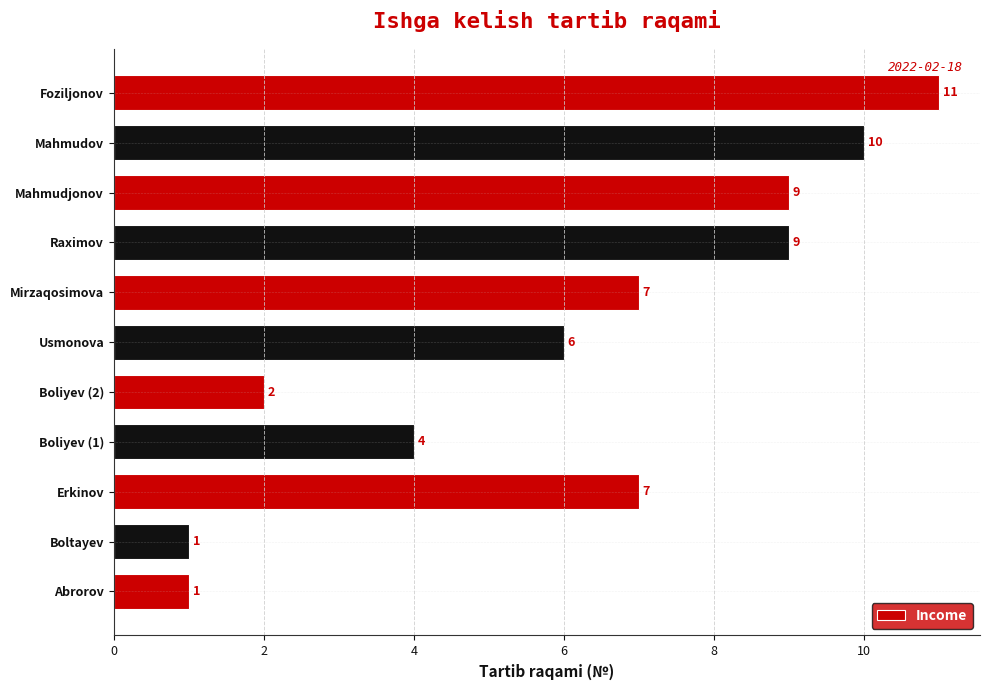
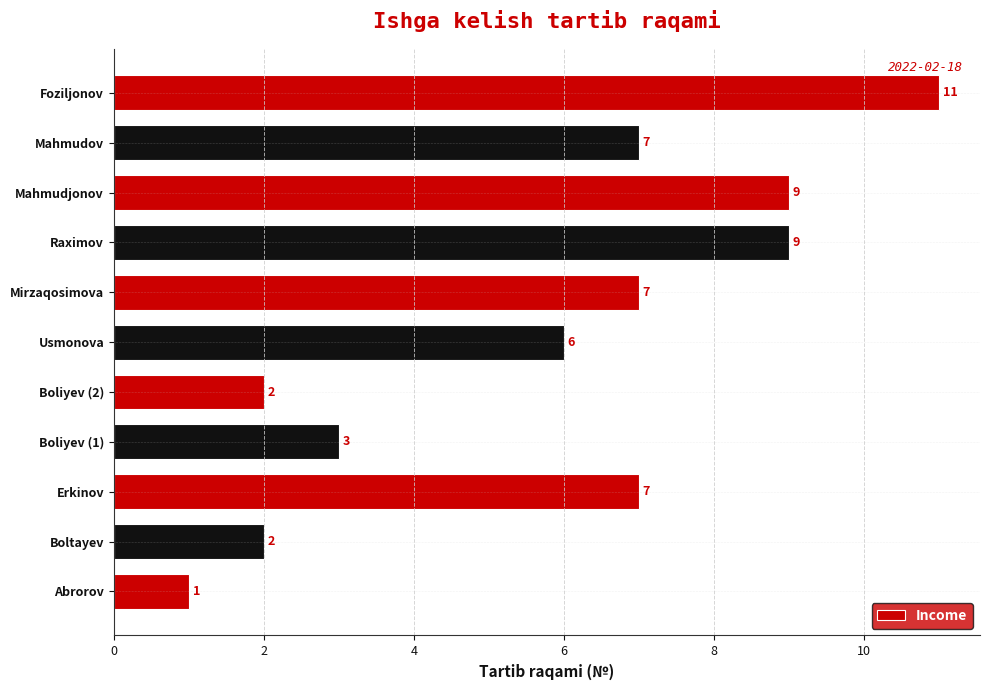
Mahmudov: 10 -> 7
Boliyev (1): 4 -> 3
Boltayev: 1 -> 2
